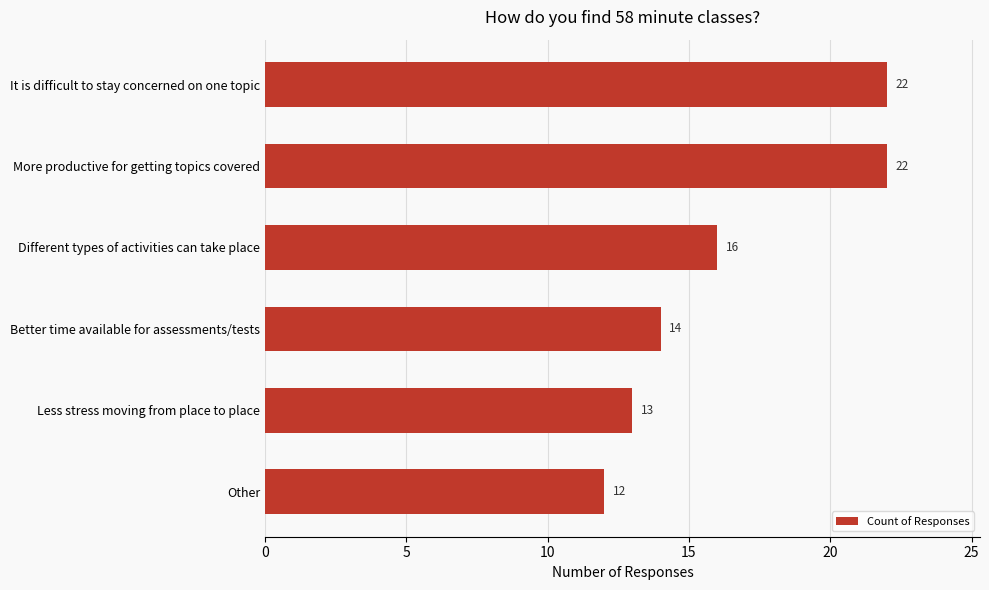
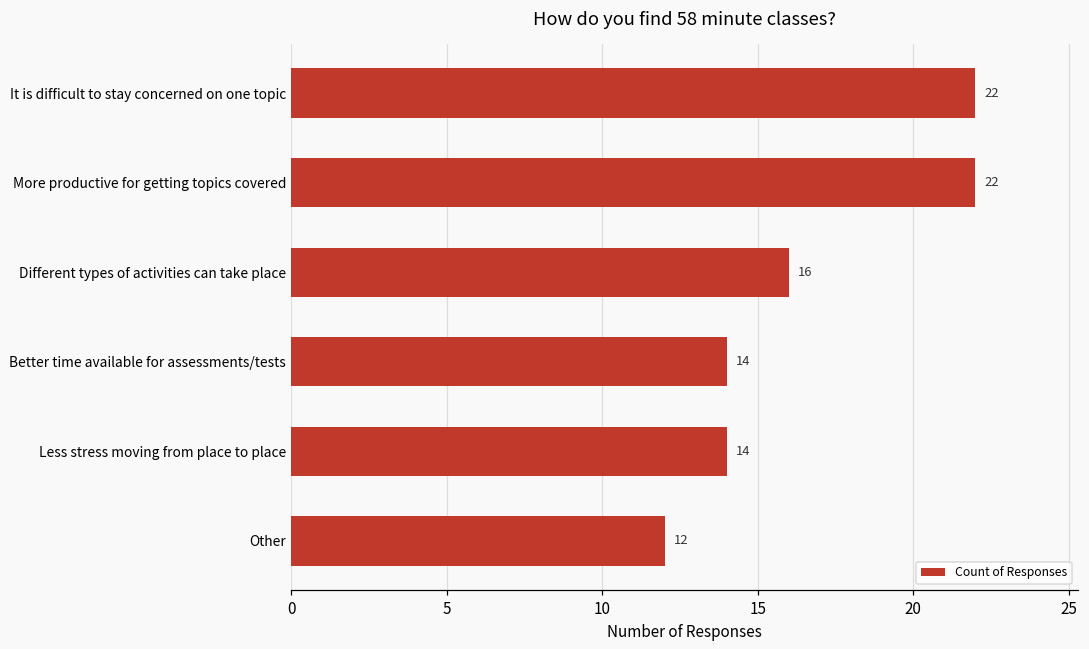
Less stress moving from place to place: 13 -> 14
